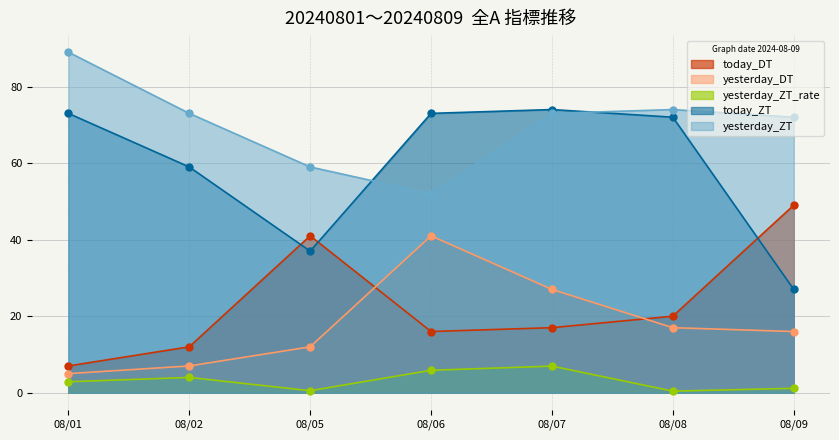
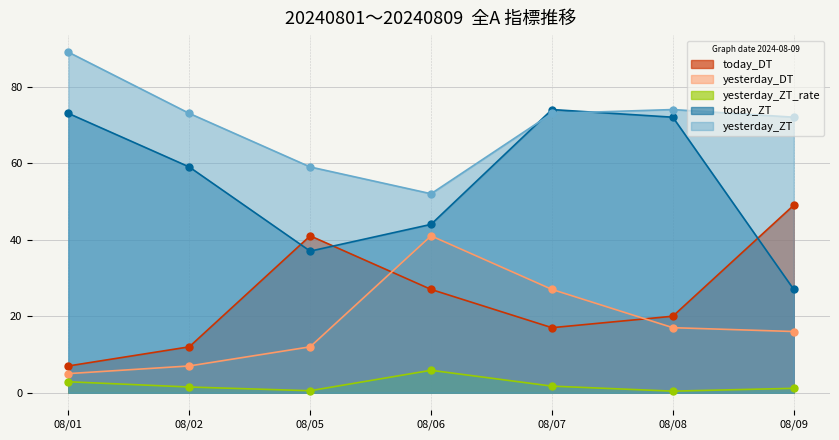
yesterday_ZT_rate, 08/02: 4 -> 2
today_DT, 08/06: 16 -> 27
today_ZT, 08/06: 73 -> 44
yesterday_ZT_rate, 08/07: 7 -> 2
